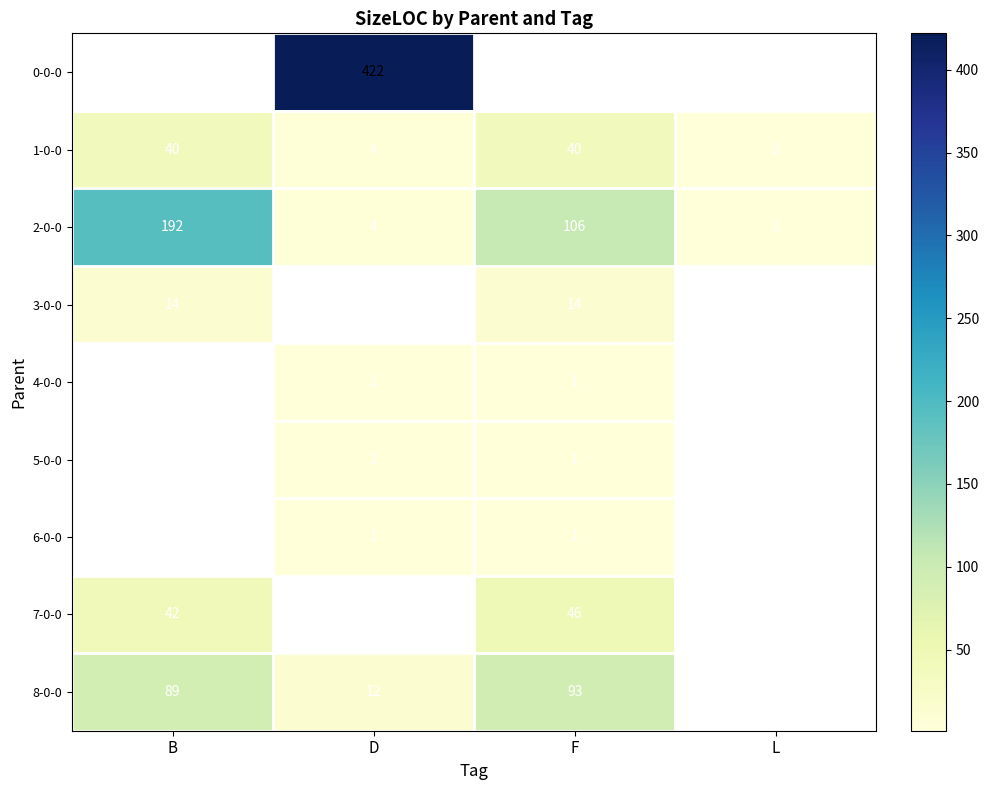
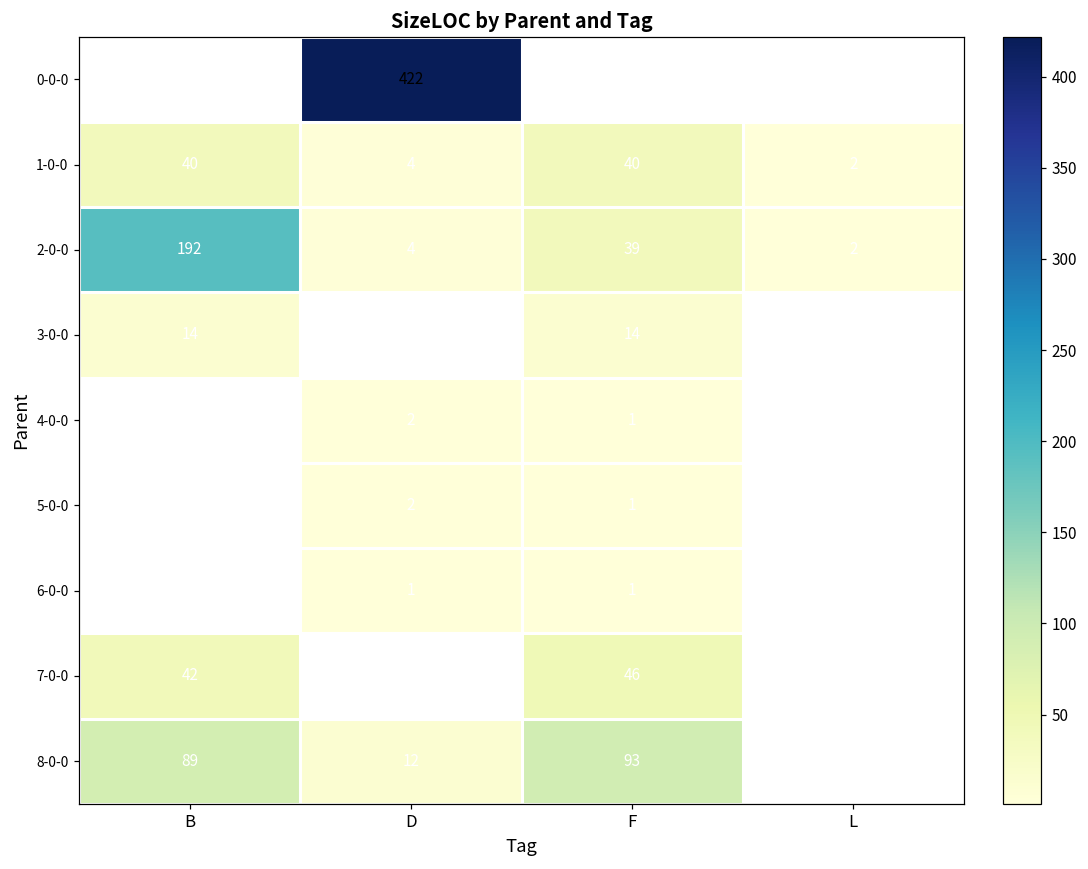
2-0-0, F: 106 -> 39
